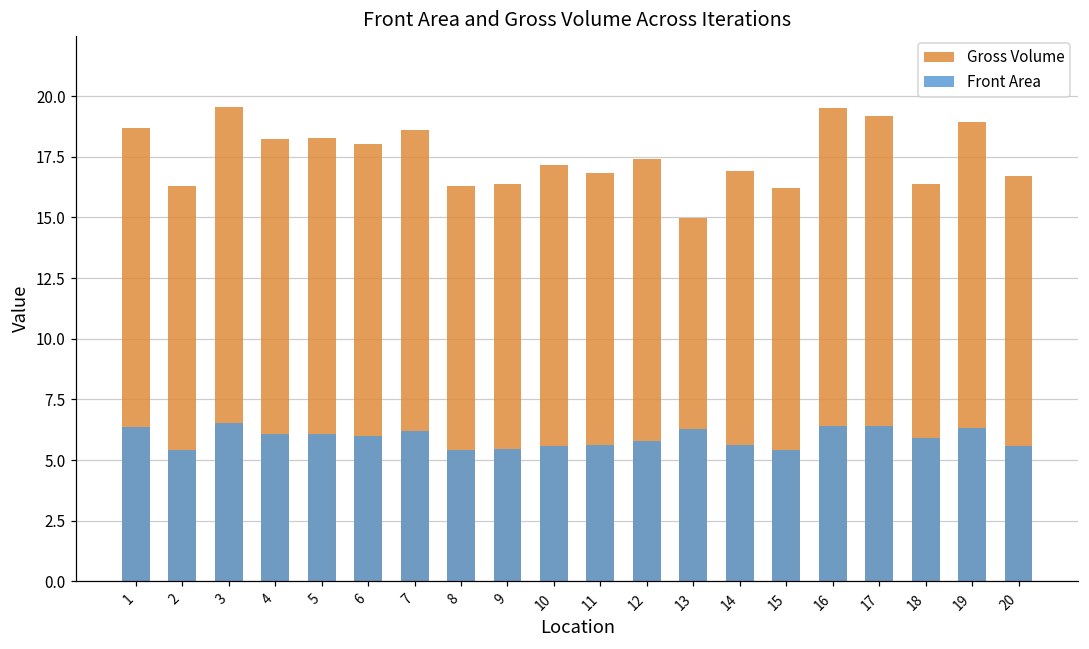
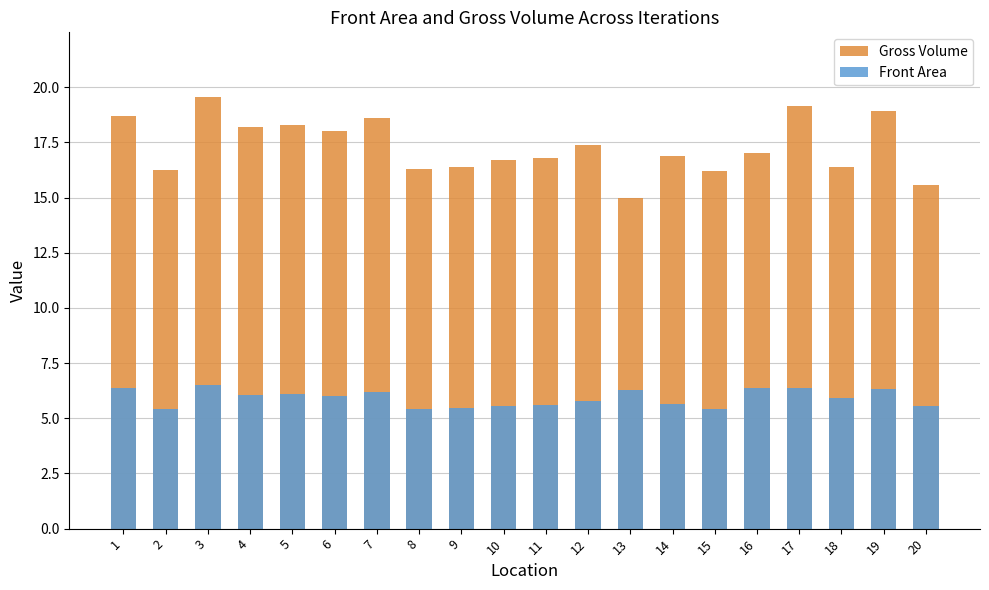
Gross Volume, 10: 17.1 -> 16.7
Gross Volume, 16: 19.5 -> 17.0
Gross Volume, 20: 16.7 -> 15.6
